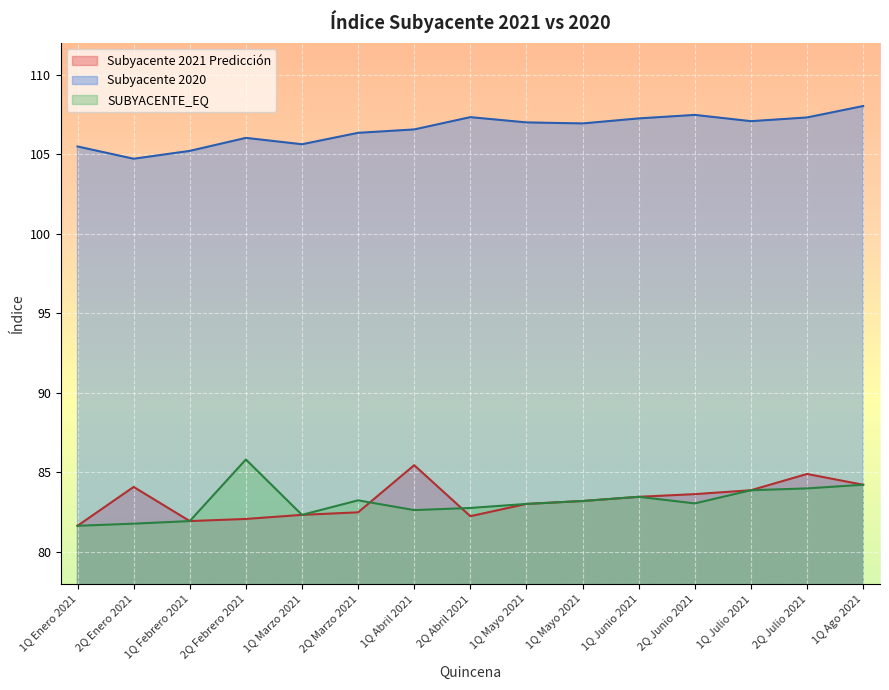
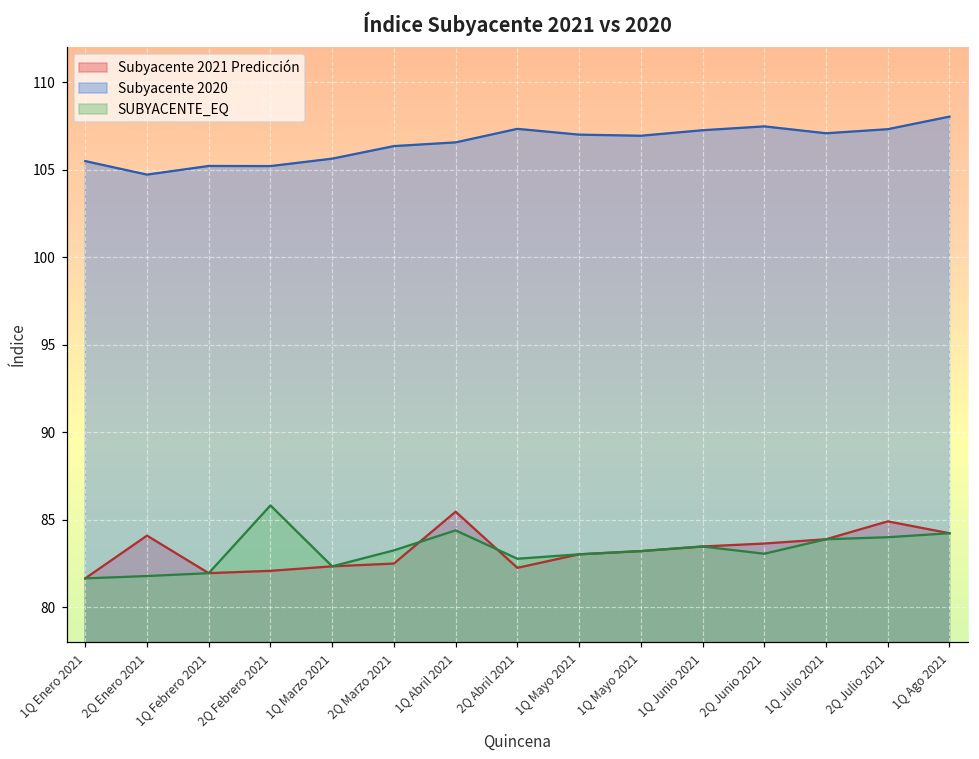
Subyacente 2020, 2Q Febrero 2021: 106.0 -> 105.2
SUBYACENTE_EQ, 1Q Abril 2021: 82.6 -> 84.4
